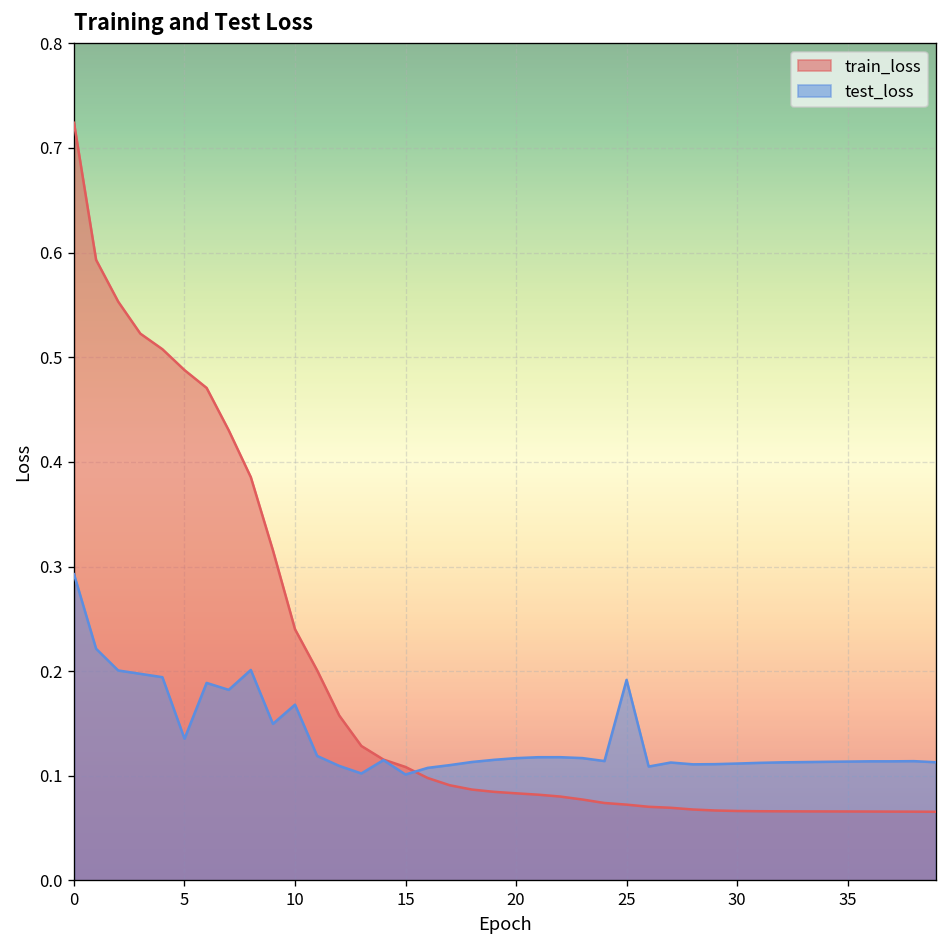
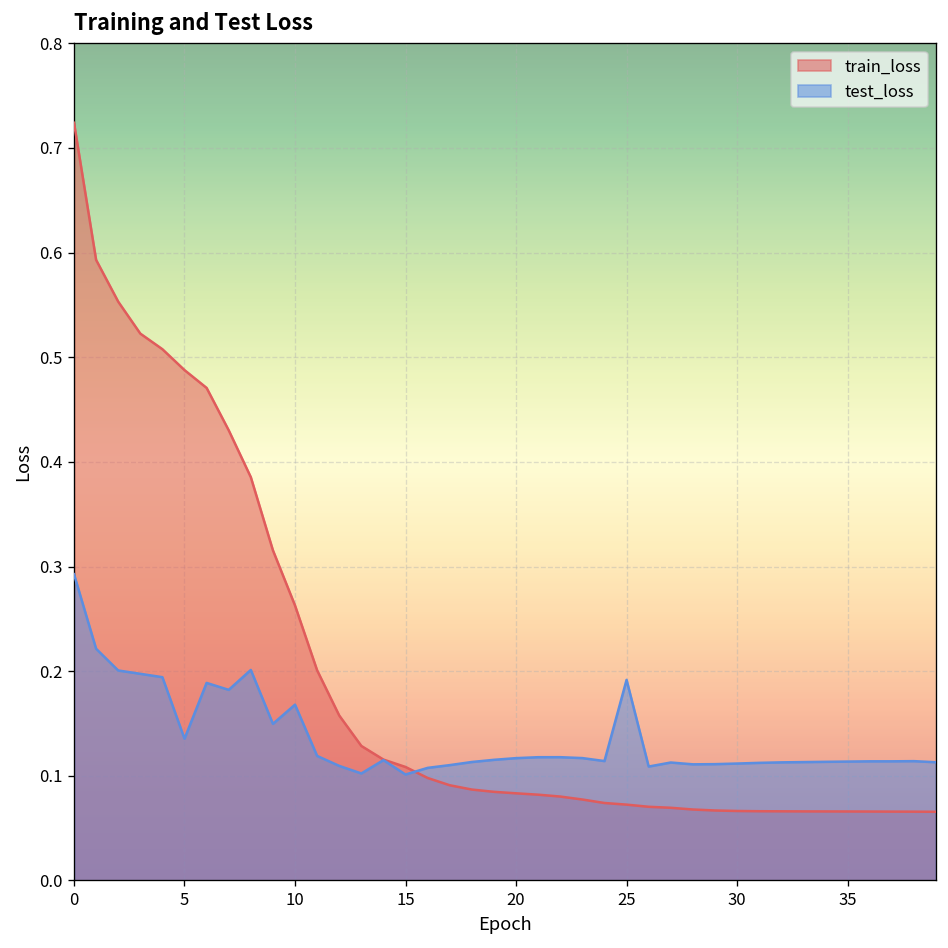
train_loss, 10: 0.24 -> 0.26
